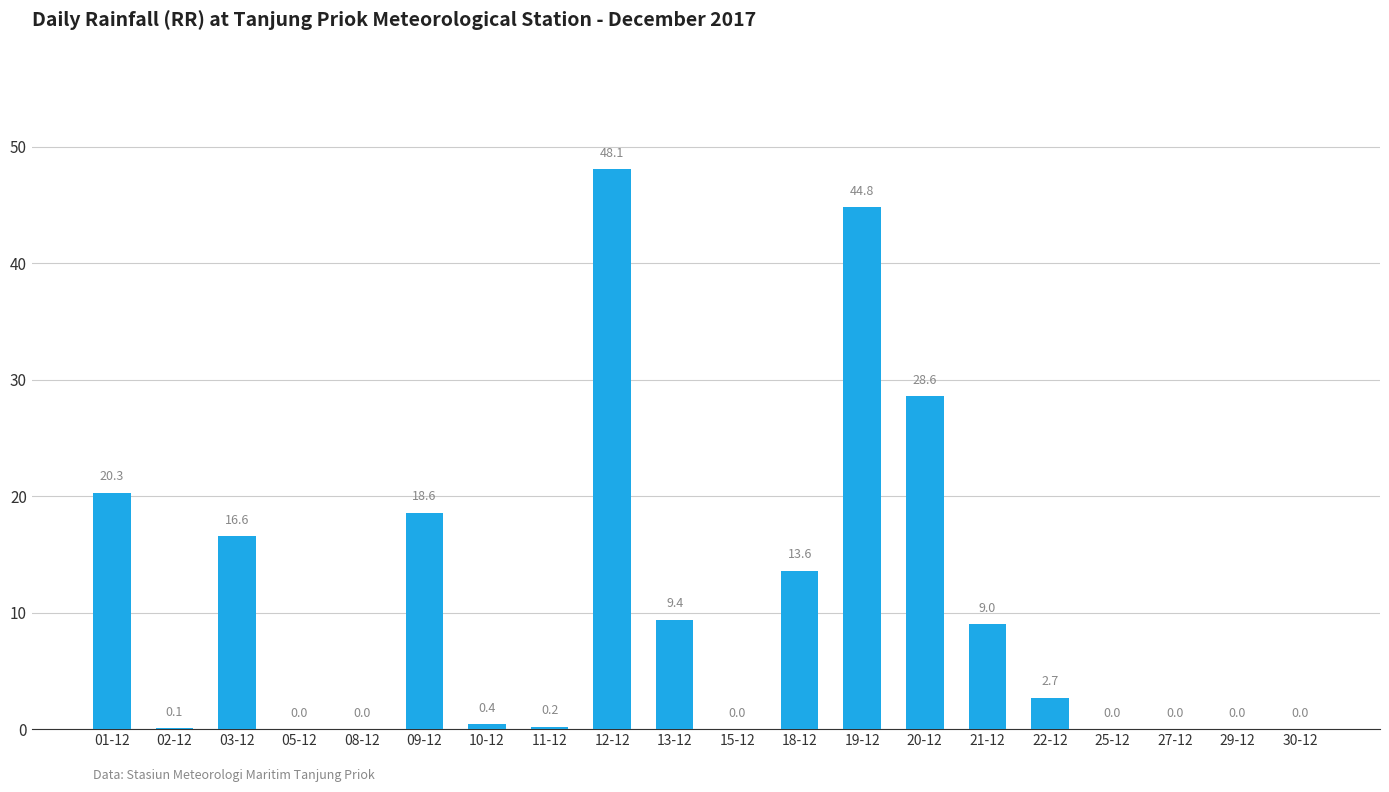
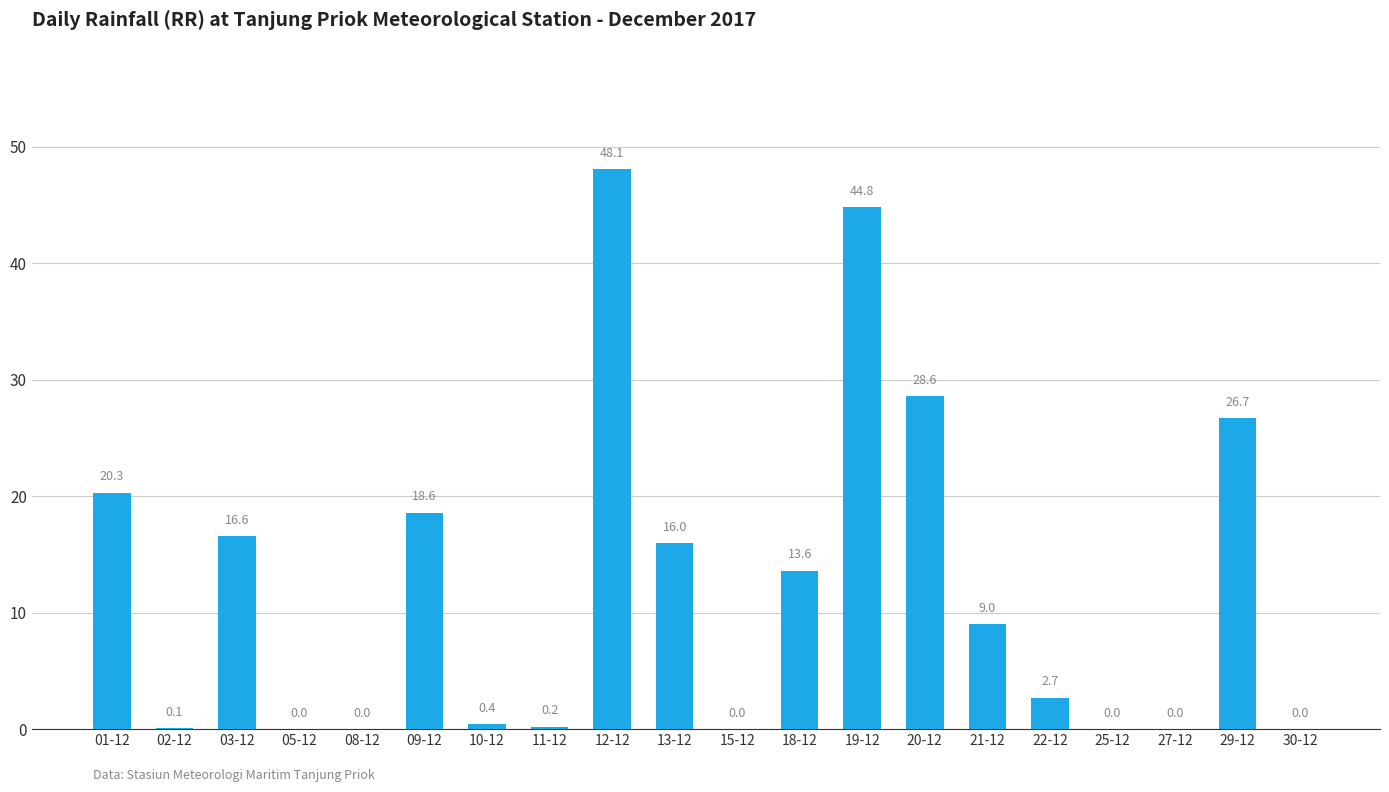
13-12: 9.4 -> 16.0
29-12: 0.0 -> 26.7
